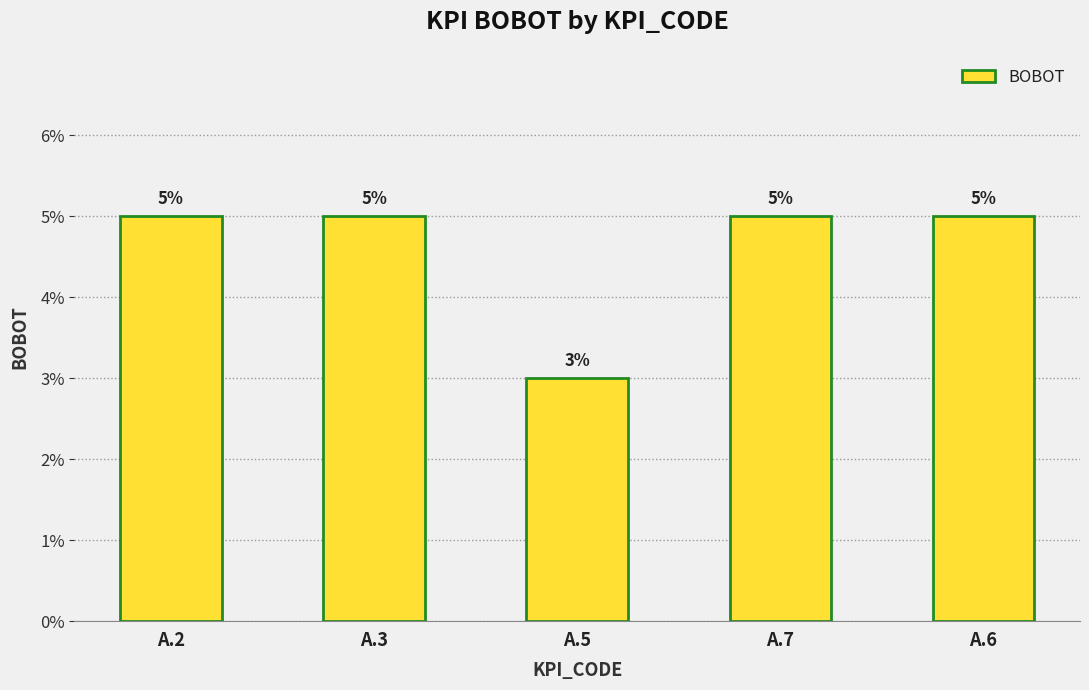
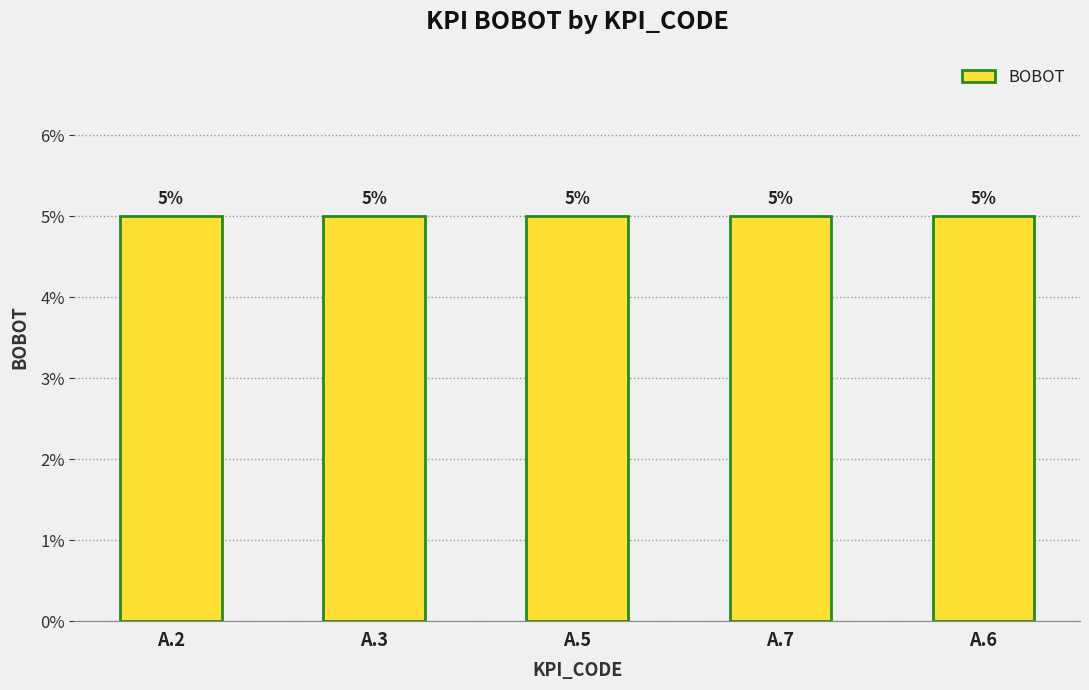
A.5: 3% -> 5%
